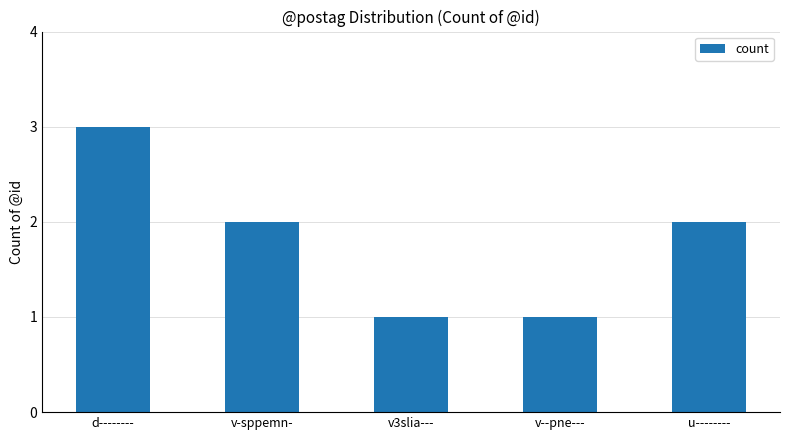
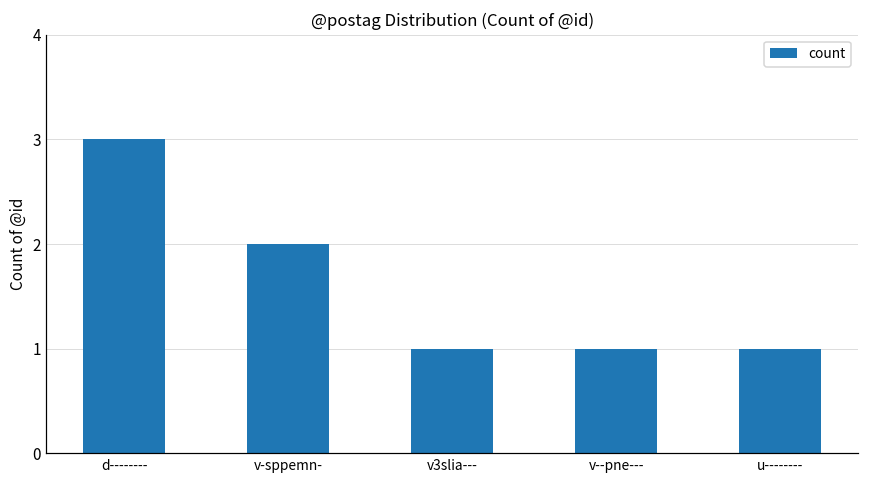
u--------: 2 -> 1
